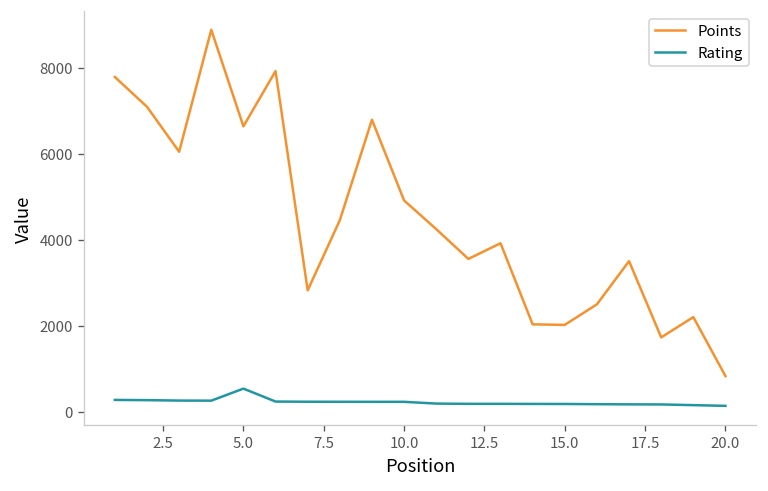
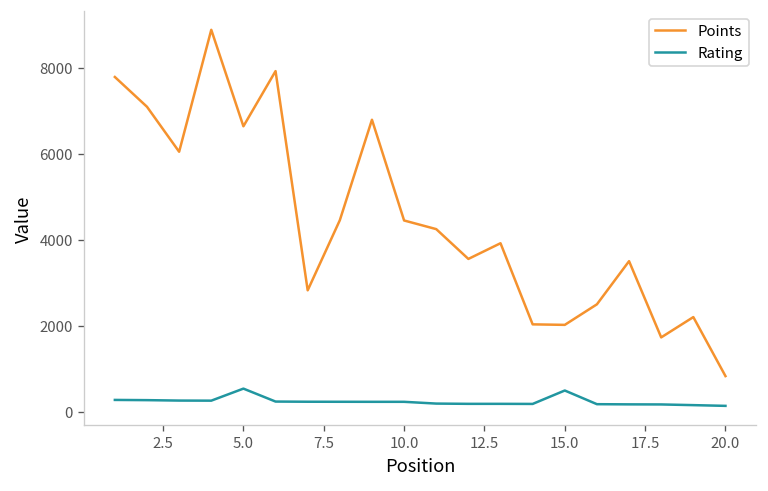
Points, 10.0: 4900 -> 4500
Rating, 15.0: 200 -> 500
